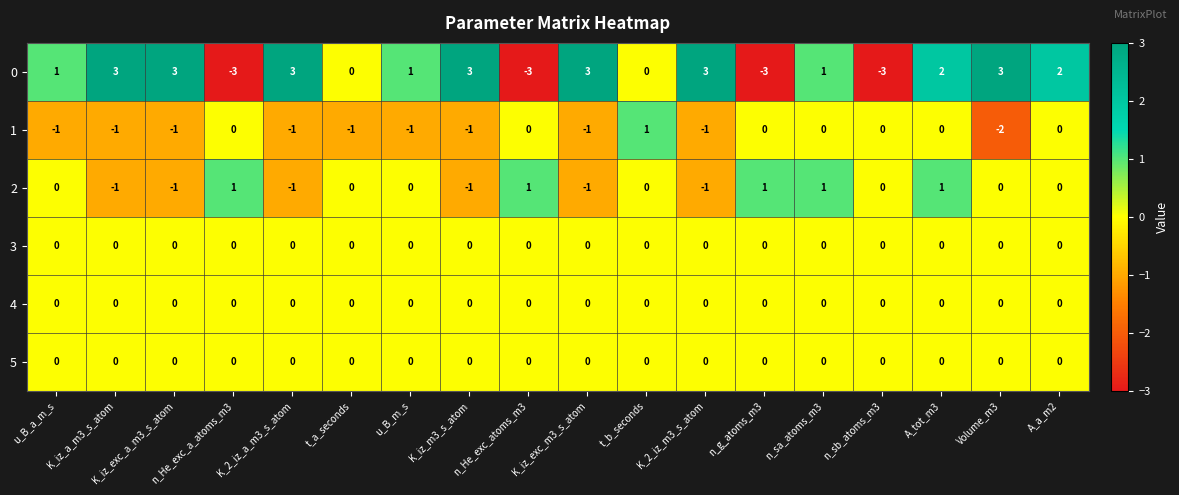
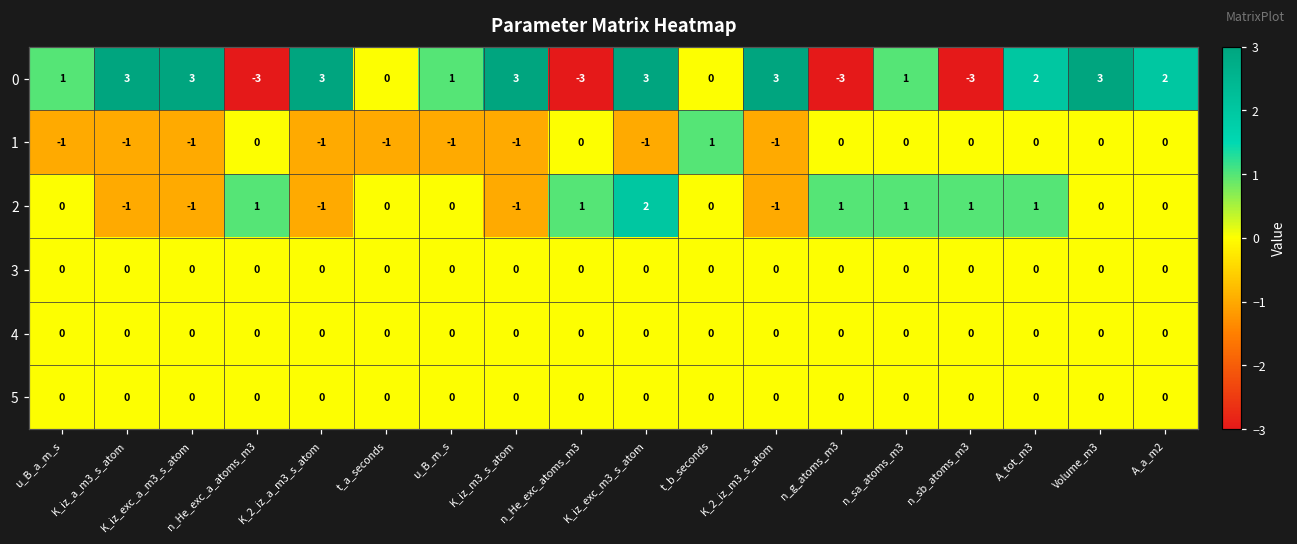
1, Volume_m3: -2 -> 0
2, K_iz_exc_m3_s_atom: -1 -> 2
2, n_sb_atoms_m3: 0 -> 1
